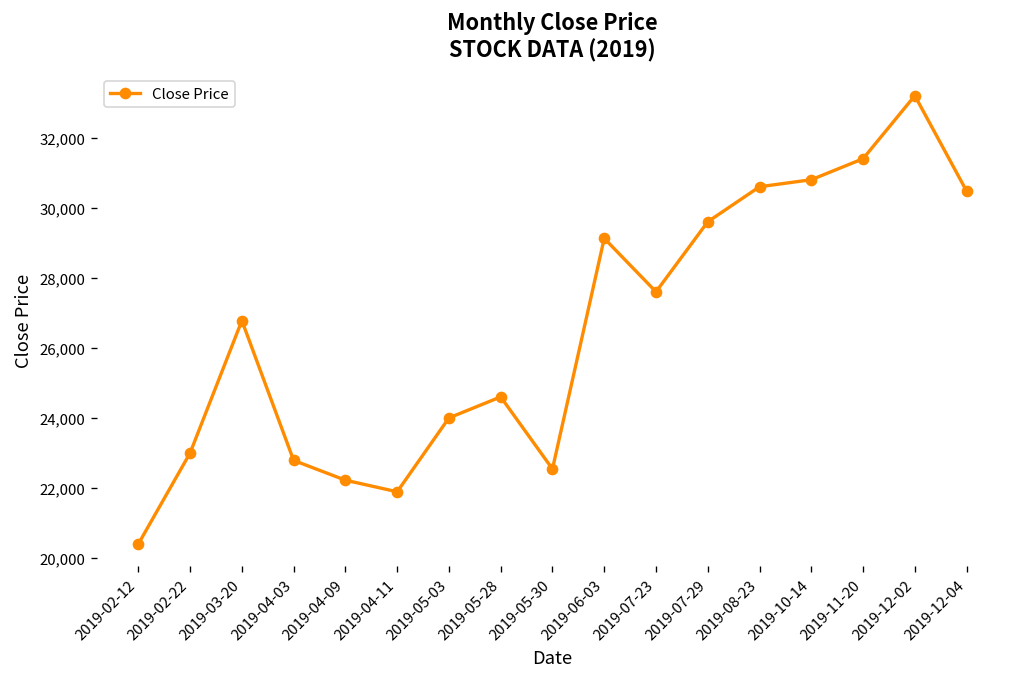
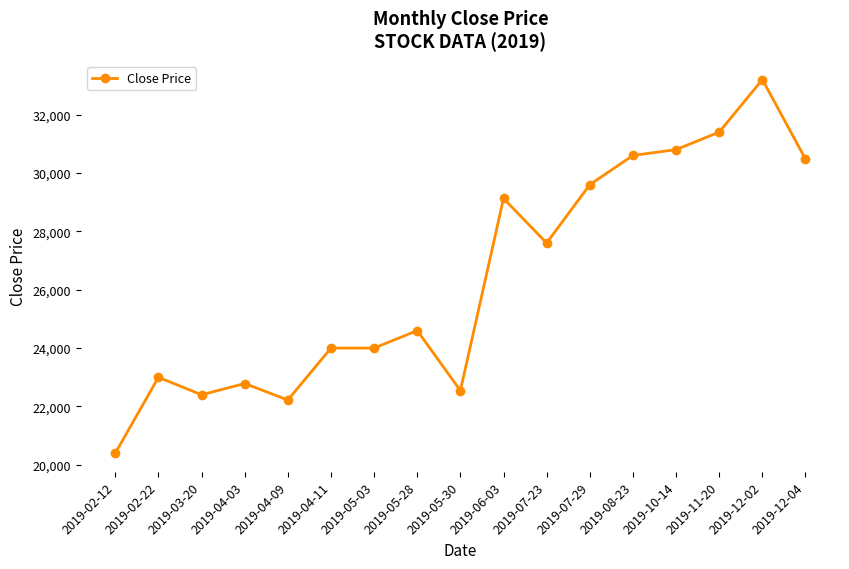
2019-03-20: 26,800 -> 22,400
2019-04-11: 21,900 -> 24,000
